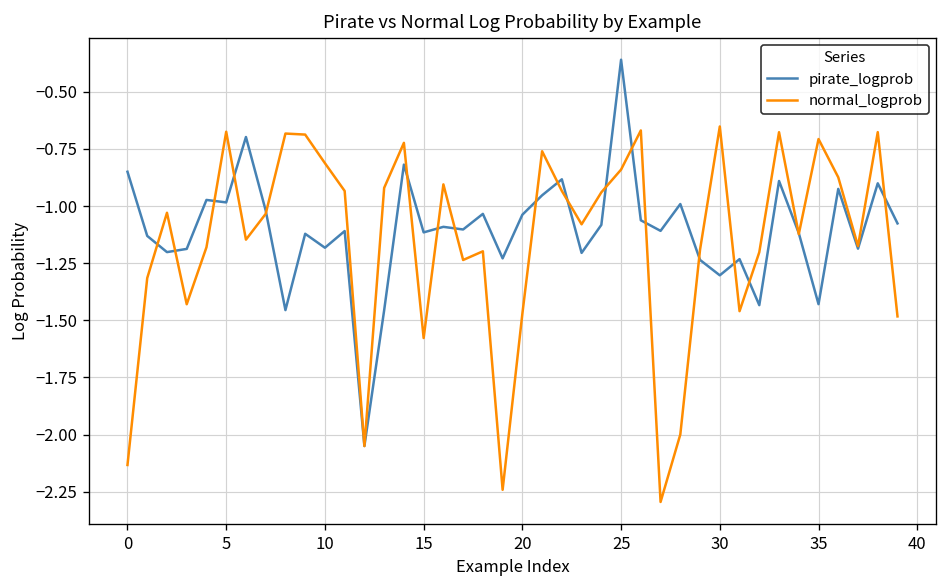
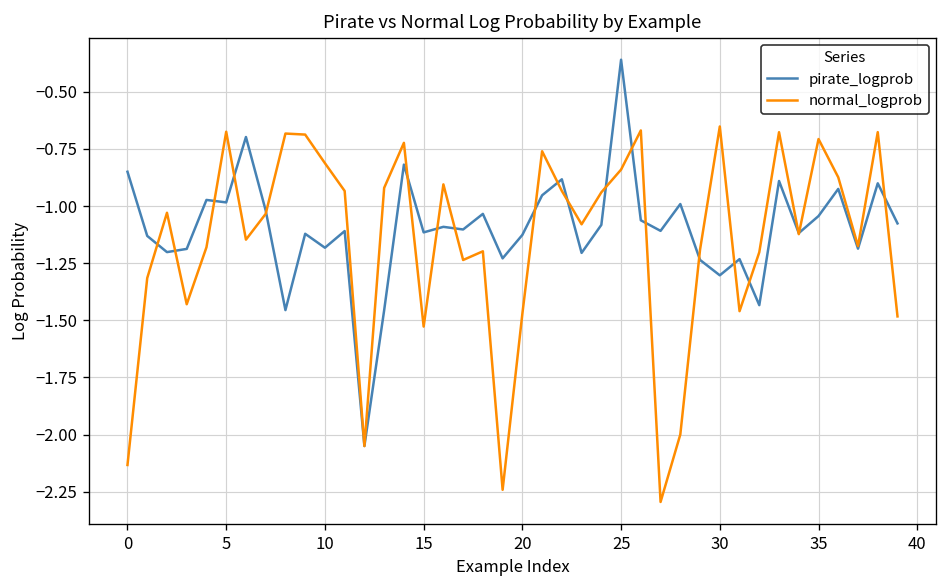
normal_logprob, 15: -1.58 -> -1.53
pirate_logprob, 20: -1.04 -> -1.13
pirate_logprob, 35: -1.43 -> -1.04
